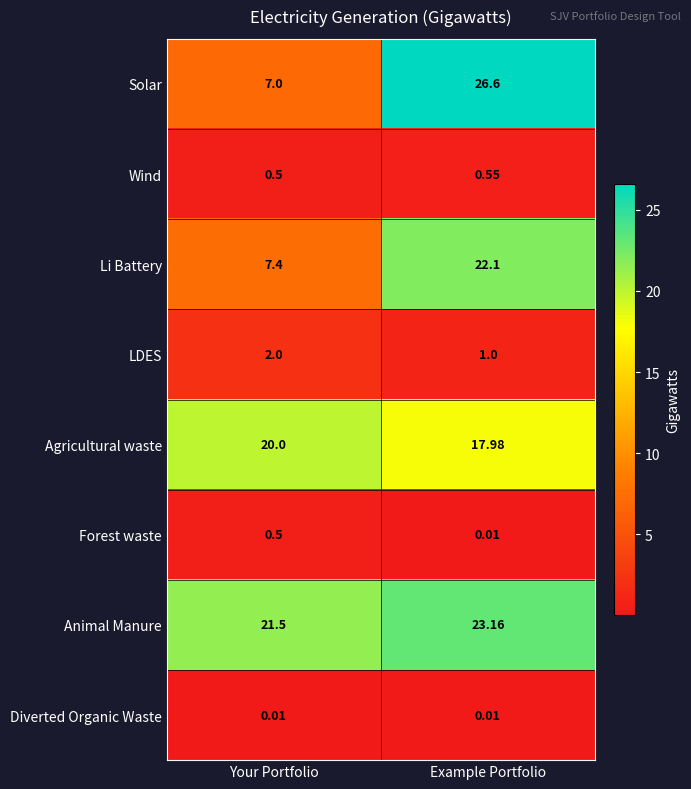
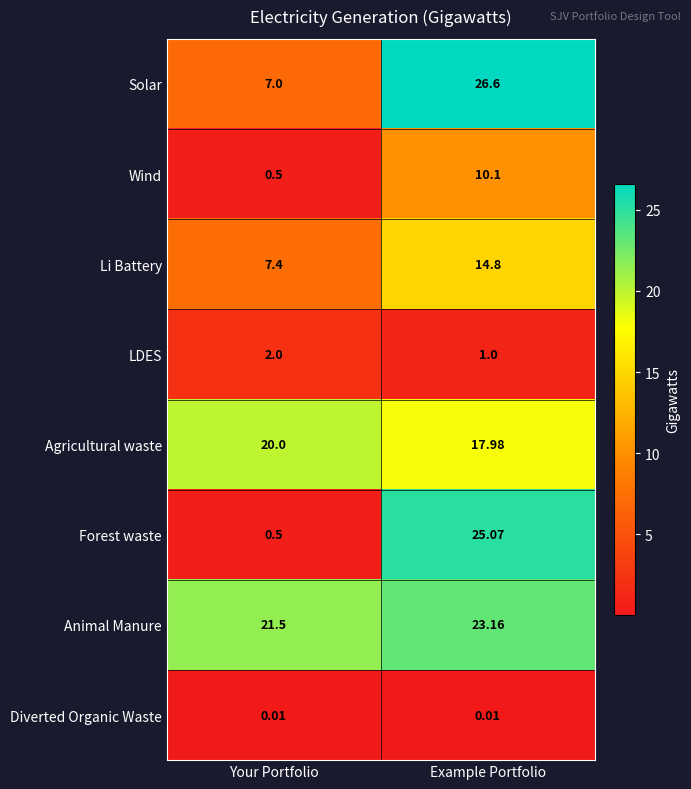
Wind, Example Portfolio: 0.55 -> 10.1
Li Battery, Example Portfolio: 22.1 -> 14.8
Forest waste, Example Portfolio: 0.01 -> 25.07
